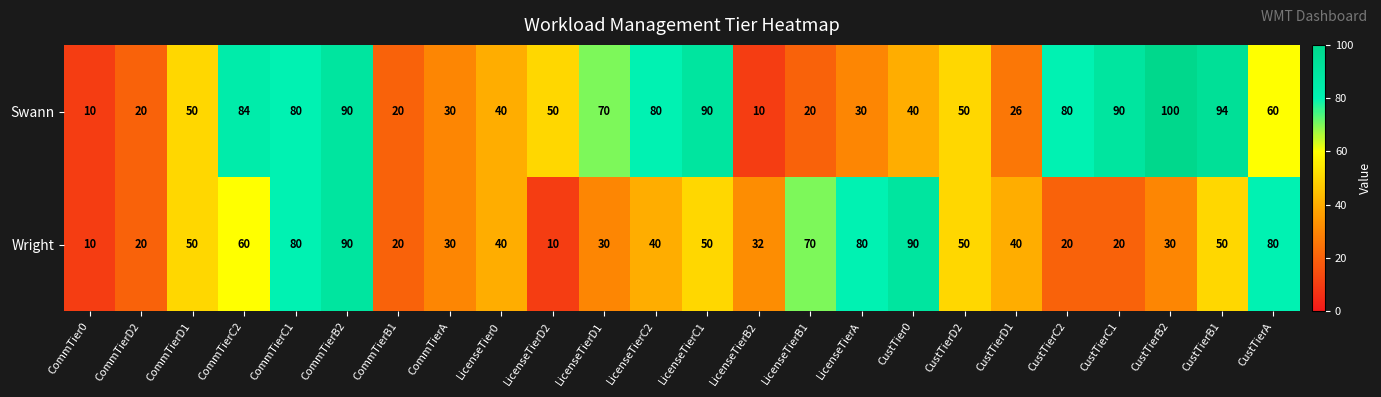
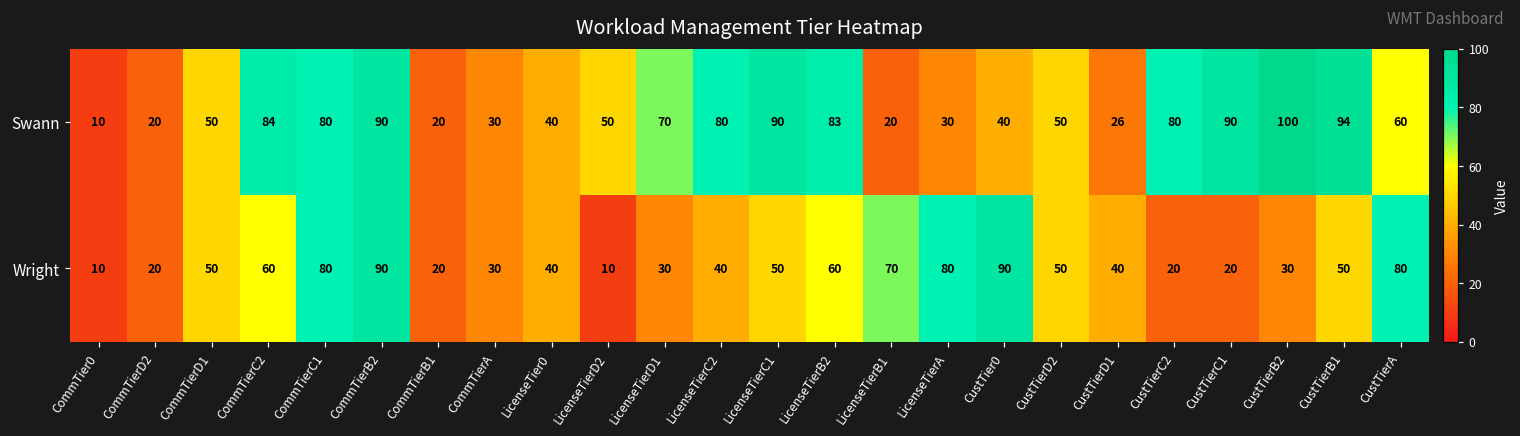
Swann, LicenseTierB2: 10 -> 83
Wright, LicenseTierB2: 32 -> 60
